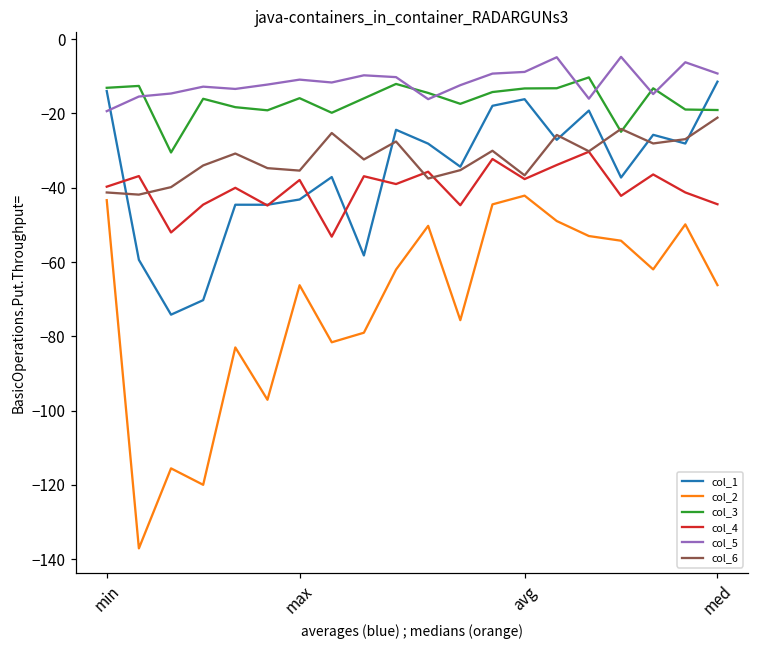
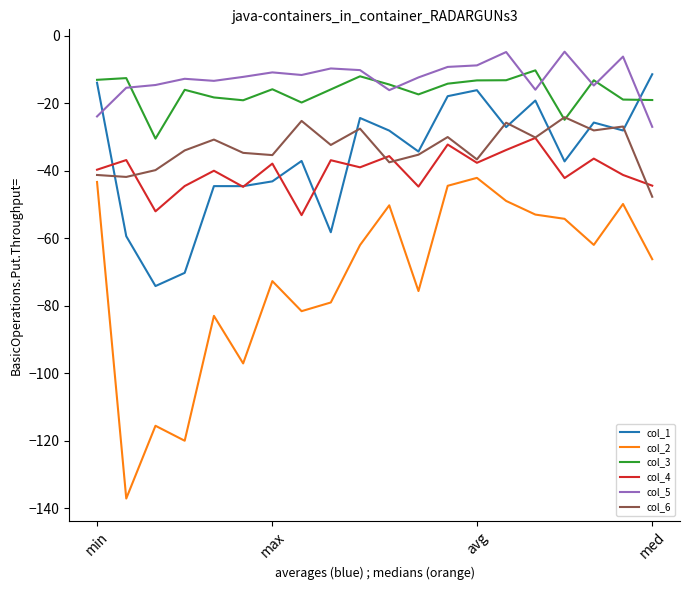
col_5, min: -19 -> -24
col_2, max: -66 -> -73
col_5, med: -9 -> -27
col_6, med: -21 -> -48
